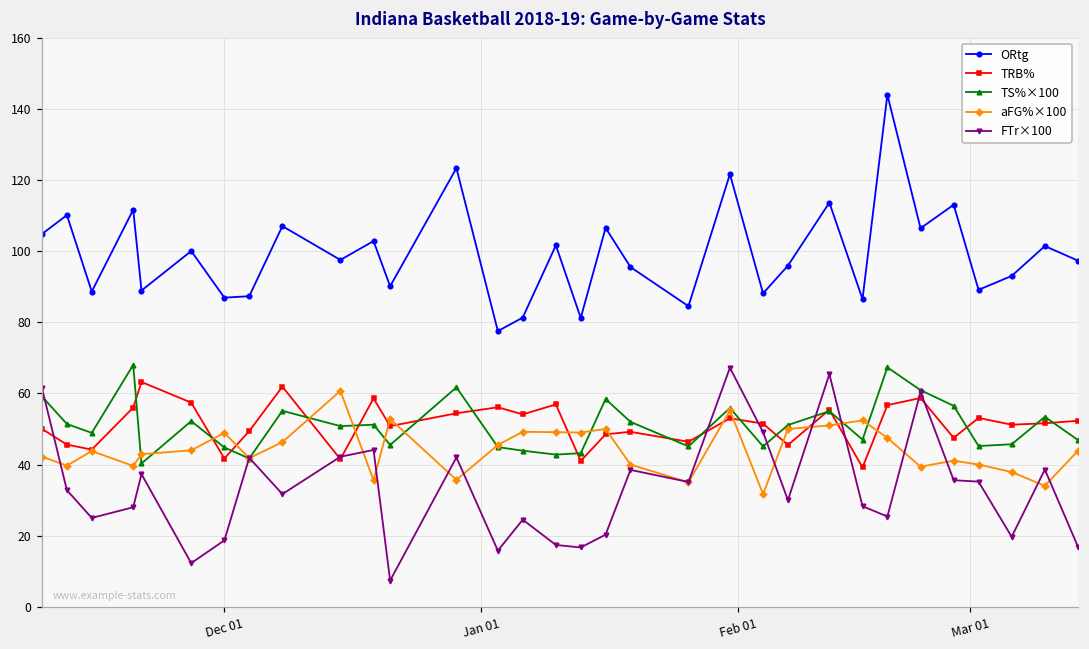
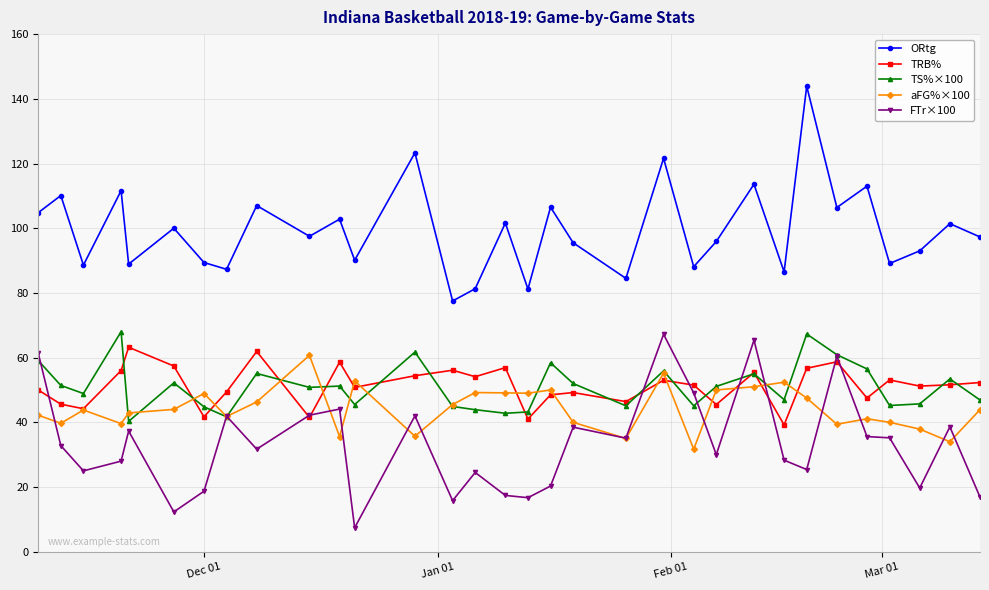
ORtg, Dec 01: 87 -> 89
